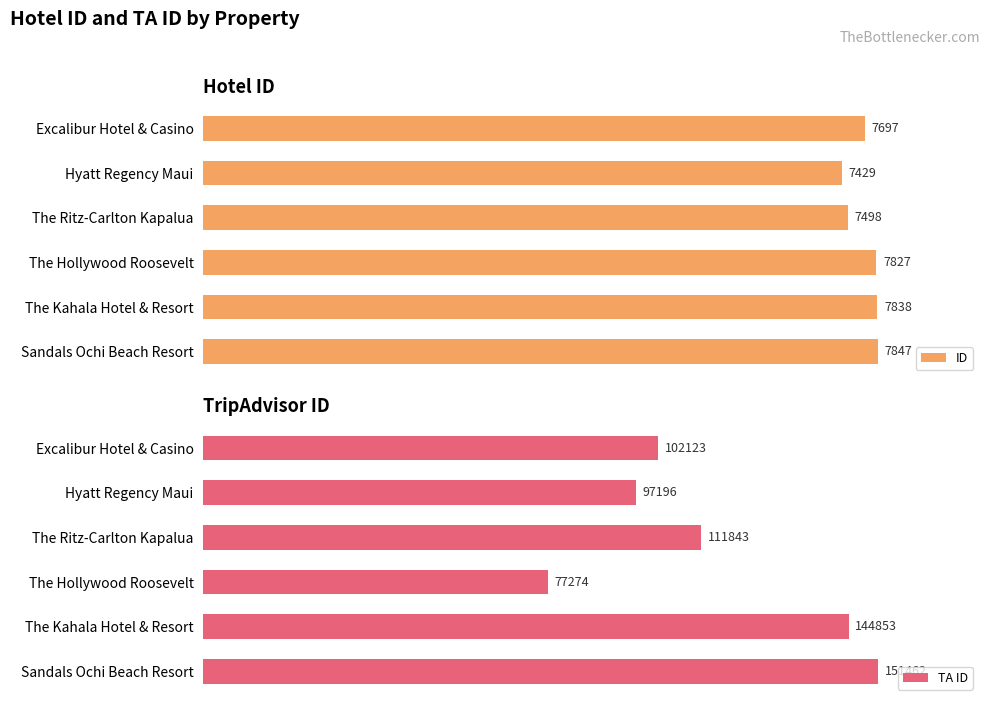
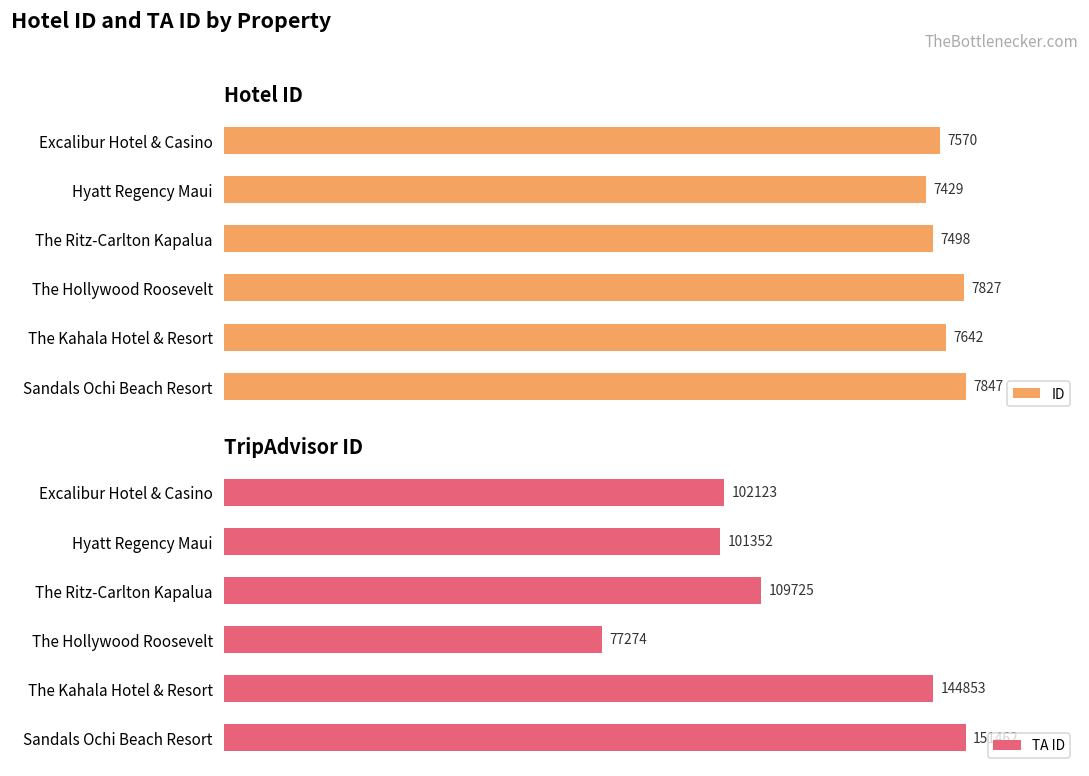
Hotel ID, Excalibur Hotel & Casino: 7697 -> 7570
Hotel ID, The Kahala Hotel & Resort: 7838 -> 7642
TripAdvisor ID, Hyatt Regency Maui: 97196 -> 101352
TripAdvisor ID, The Ritz-Carlton Kapalua: 111843 -> 109725
